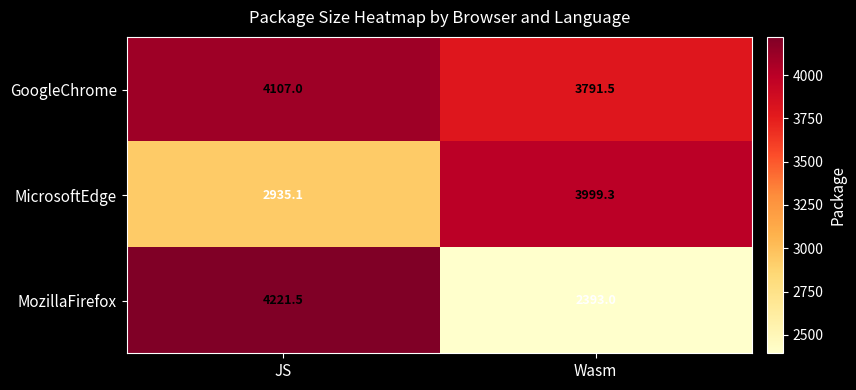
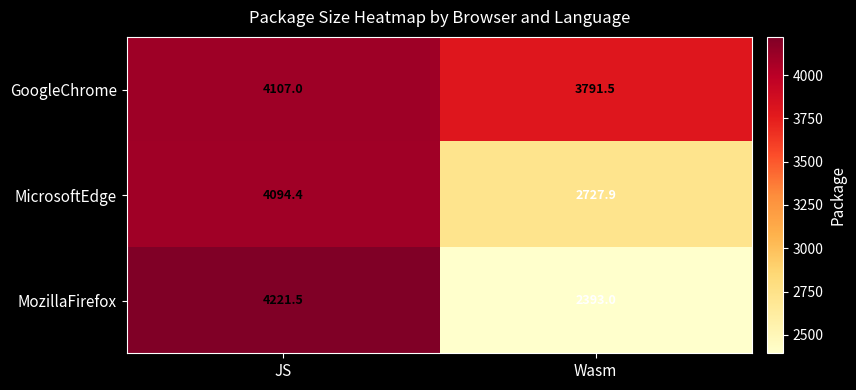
MicrosoftEdge, JS: 2935.1 -> 4094.4
MicrosoftEdge, Wasm: 3999.3 -> 2727.9
